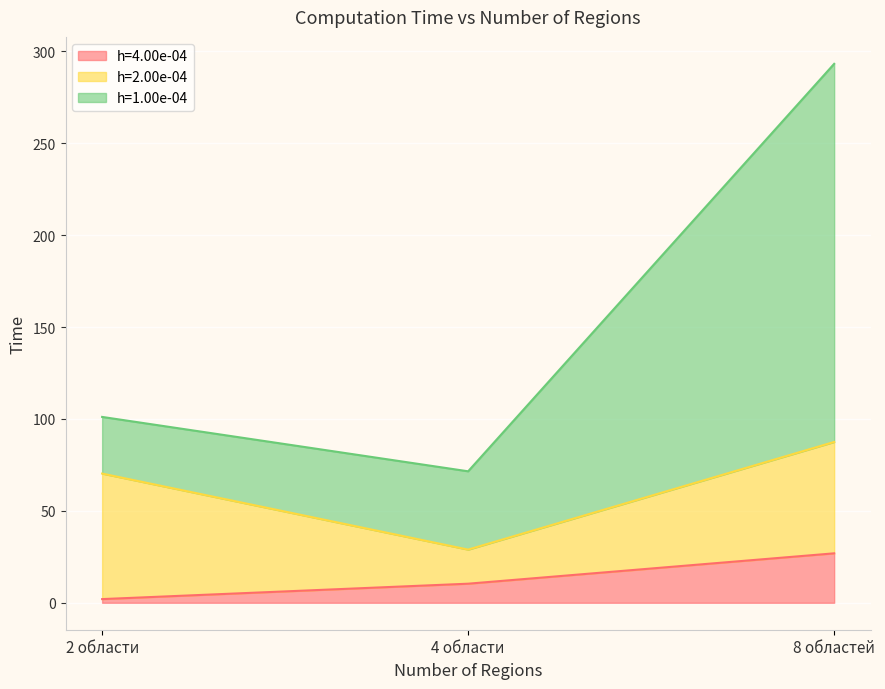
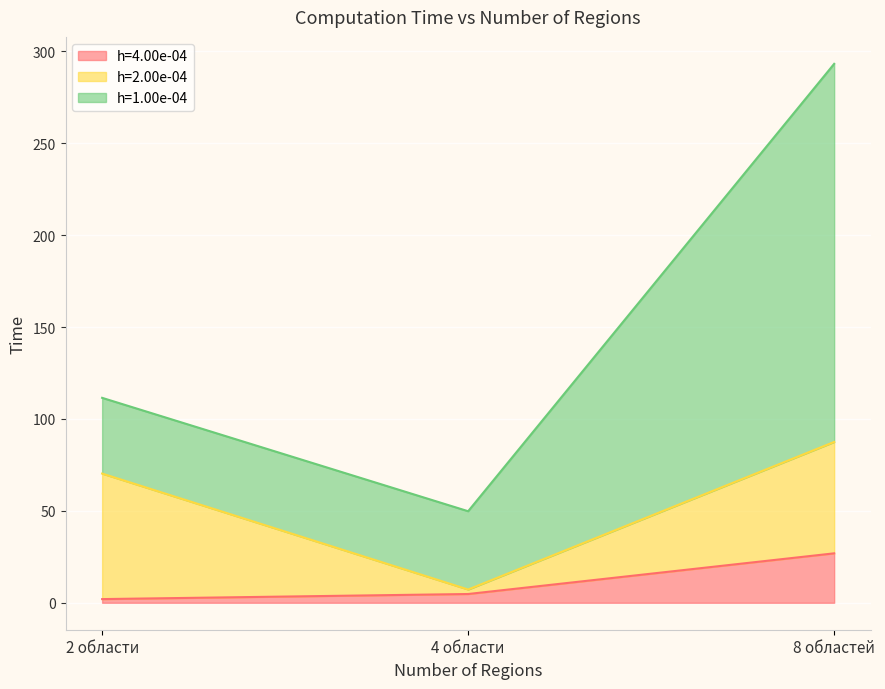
h=1.00e-04, 2 области: 31 -> 41
h=4.00e-04, 4 области: 10 -> 5
h=2.00e-04, 4 области: 19 -> 2
